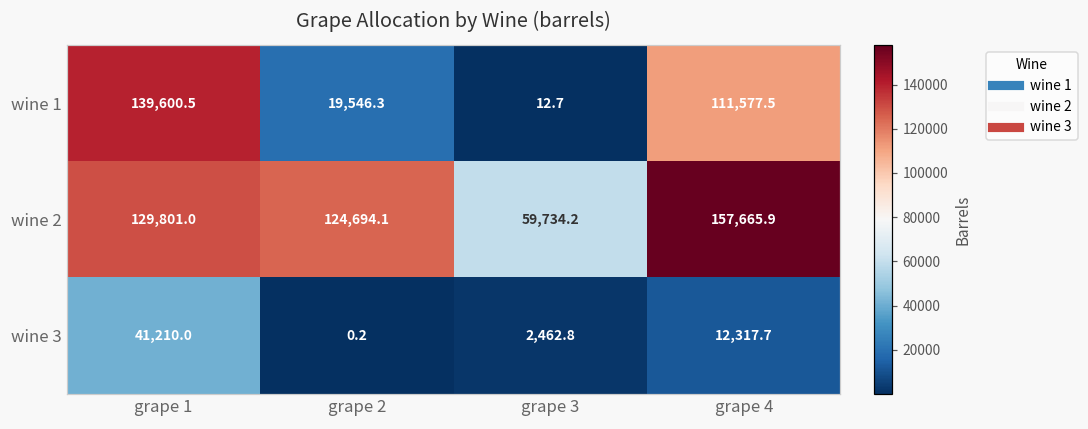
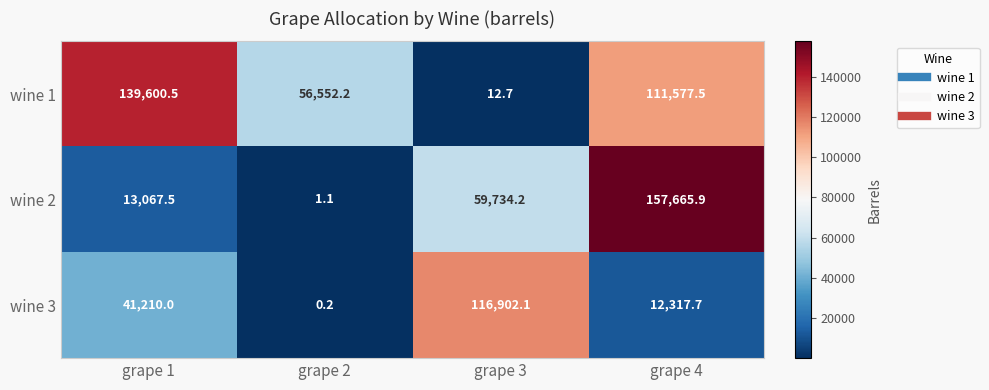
wine 1, grape 2: 19,546.3 -> 56,552.2
wine 2, grape 1: 129,801.0 -> 13,067.5
wine 2, grape 2: 124,694.1 -> 1.1
wine 3, grape 3: 2,462.8 -> 116,902.1
